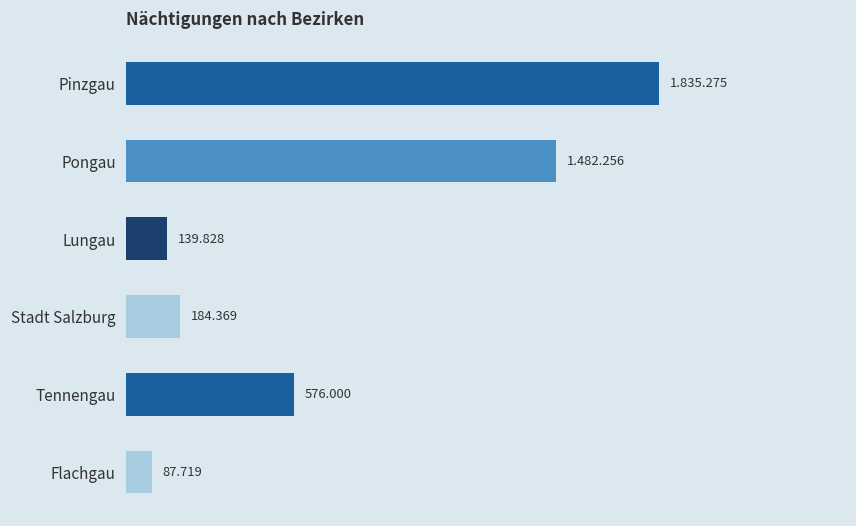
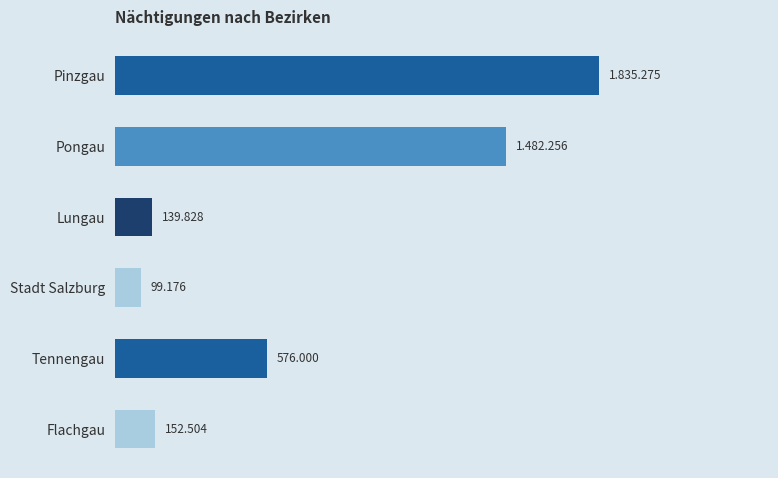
Stadt Salzburg: 184.369 -> 99.176
Flachgau: 87.719 -> 152.504
